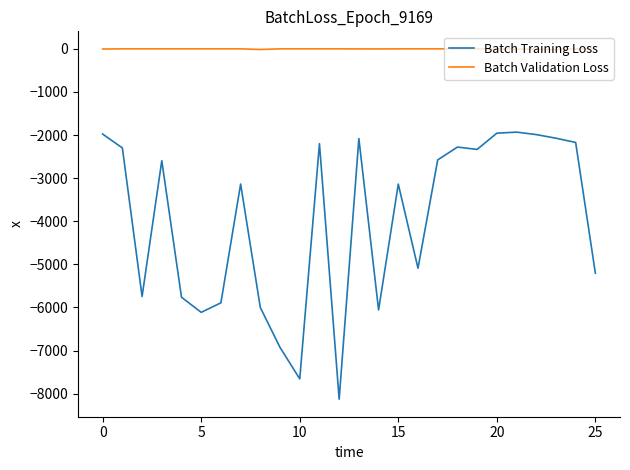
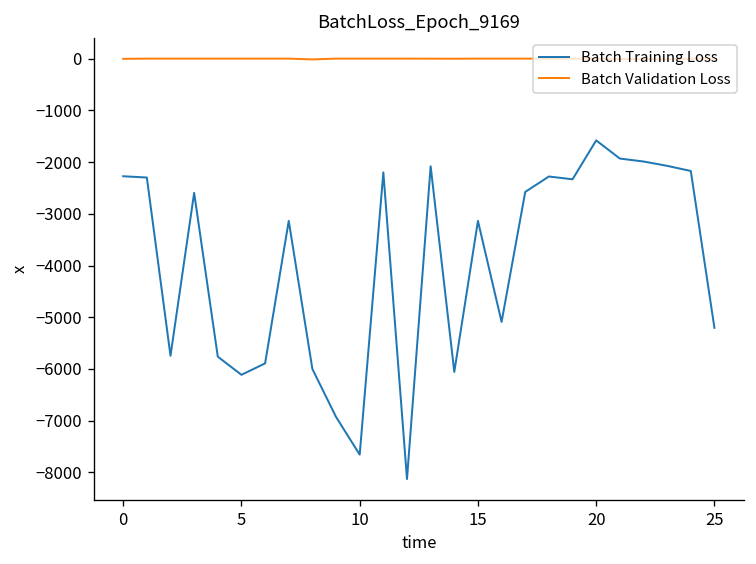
Batch Training Loss, 0: -2000 -> -2300
Batch Training Loss, 20: -2000 -> -1600
